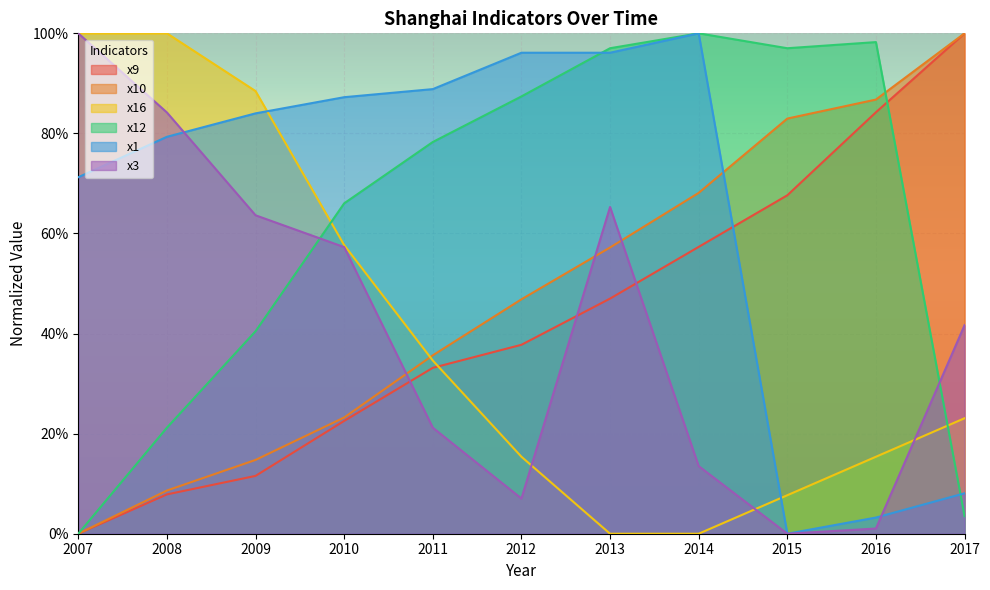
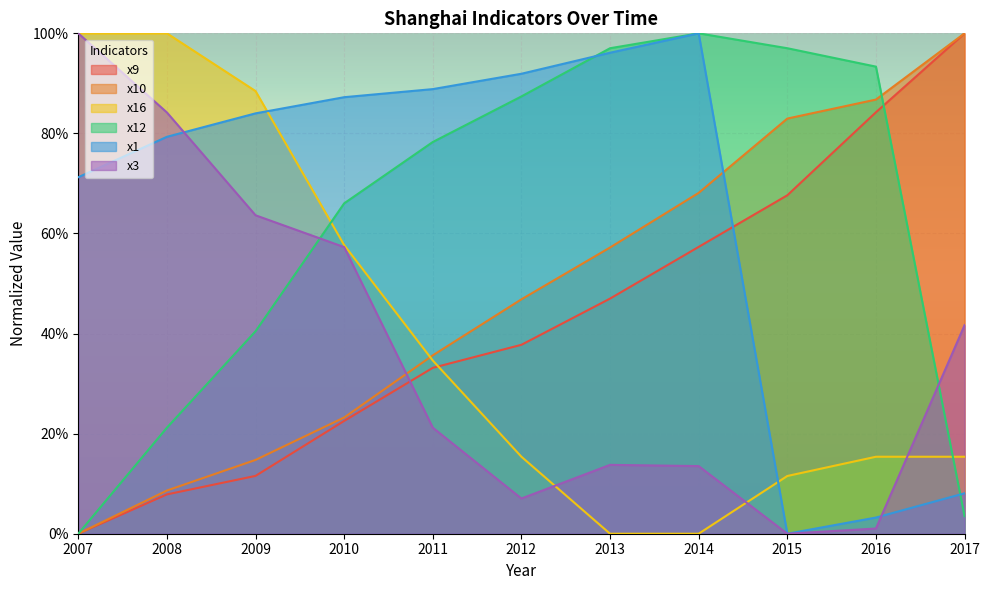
x1, 2012: 96% -> 92%
x3, 2013: 65% -> 14%
x16, 2015: 8% -> 12%
x12, 2016: 98% -> 93%
x16, 2017: 23% -> 15%
